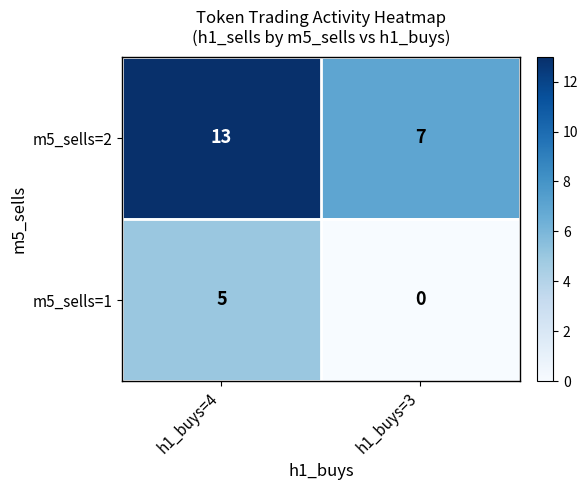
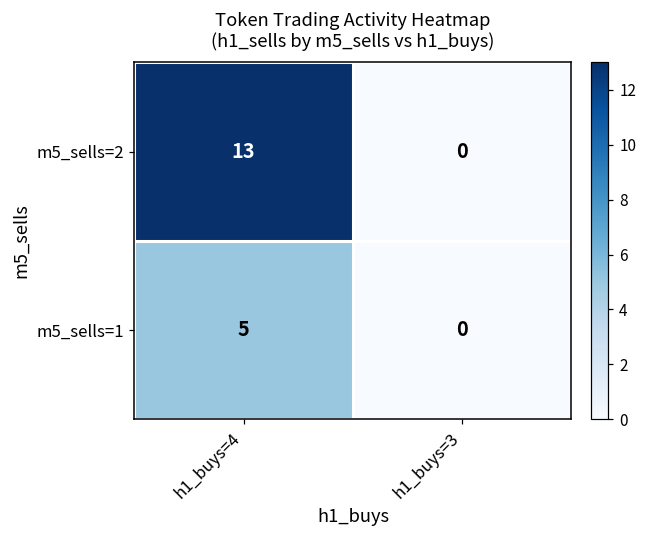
m5_sells=2, h1_buys=3: 7 -> 0
